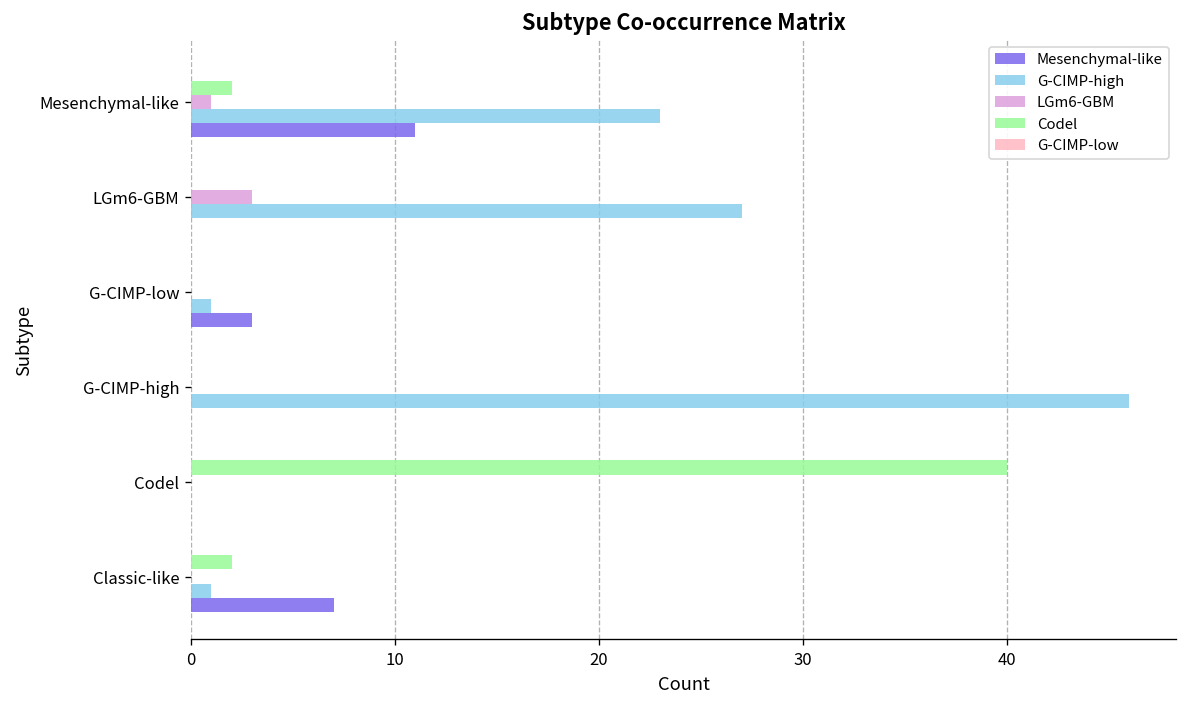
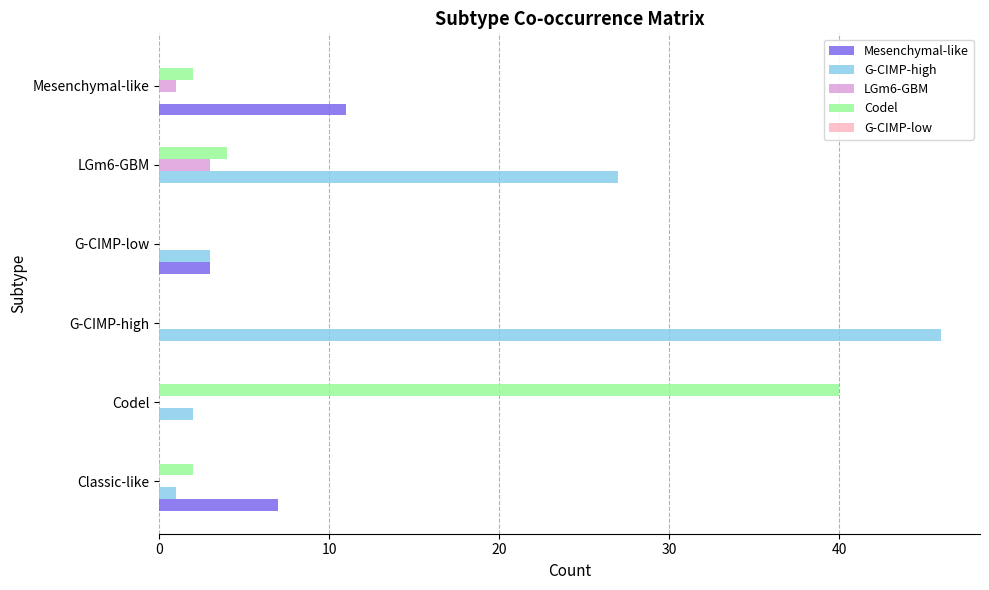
G-CIMP-high, Mesenchymal-like: 23 -> 0
Codel, LGm6-GBM: 0 -> 4
G-CIMP-high, G-CIMP-low: 1 -> 3
G-CIMP-high, Codel: 0 -> 2
